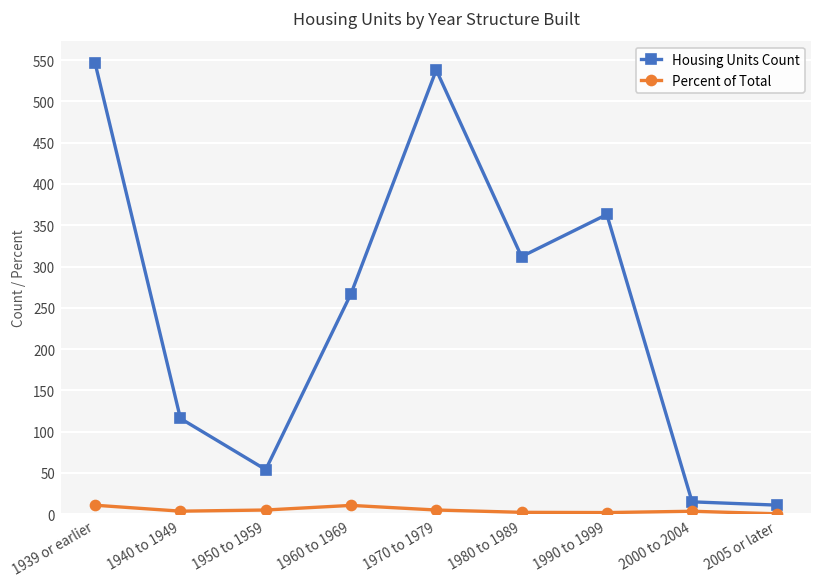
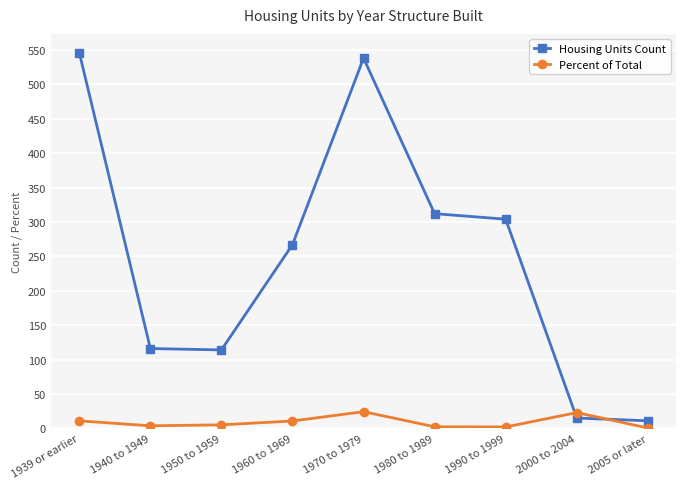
Housing Units Count, 1950 to 1959: 50 -> 110
Percent of Total, 1970 to 1979: 10 -> 20
Housing Units Count, 1990 to 1999: 360 -> 300
Percent of Total, 2000 to 2004: 0 -> 20
